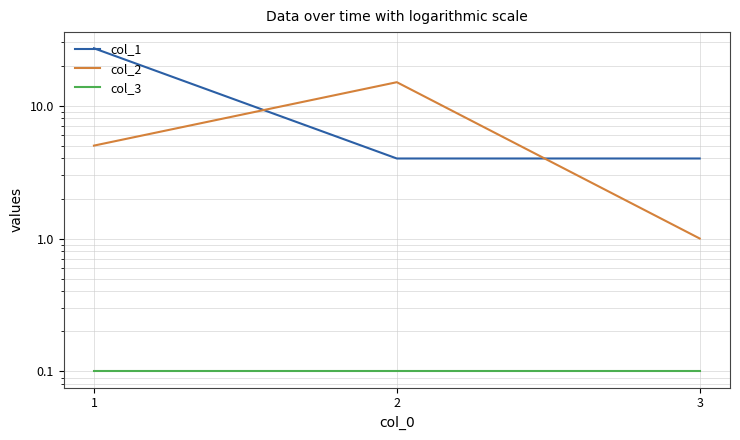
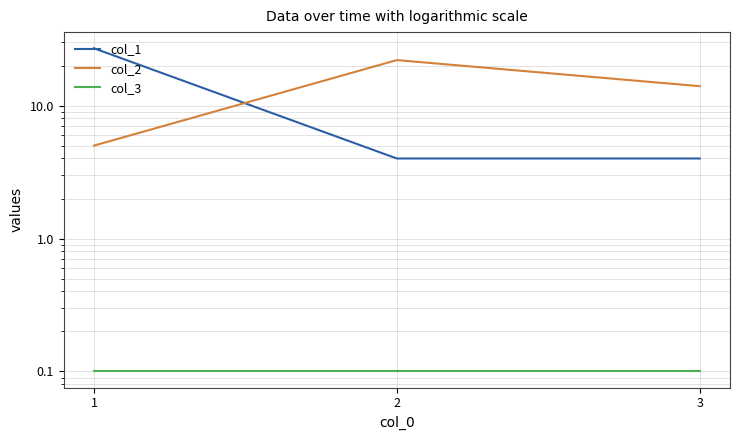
col_2, 2: 15 -> 22
col_2, 3: 1 -> 14
